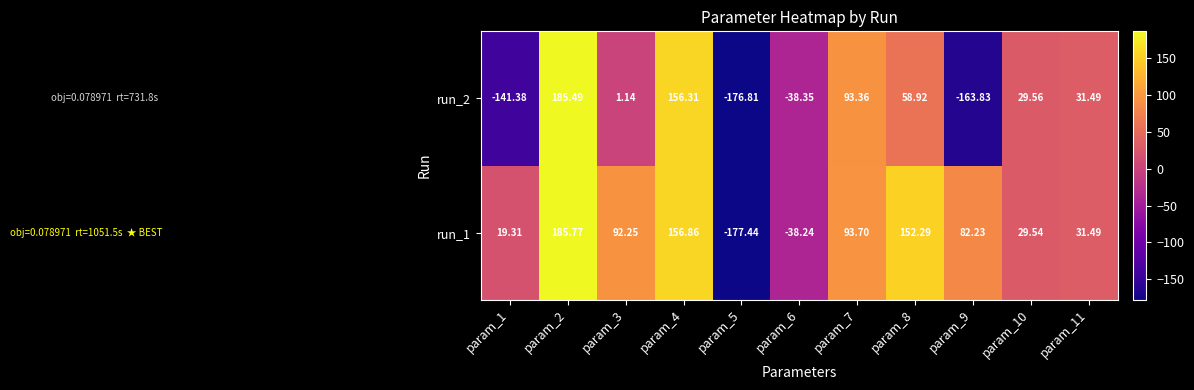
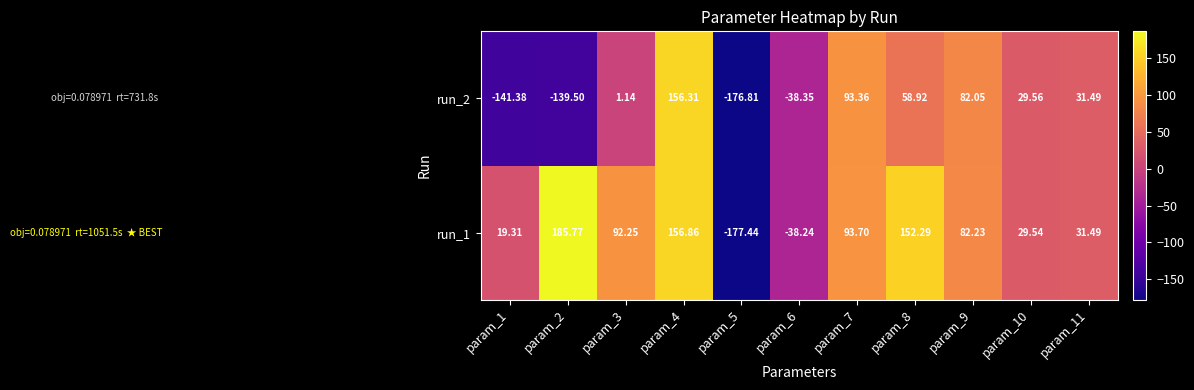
run_2, param_2: 185.49 -> -139.50
run_2, param_9: -163.83 -> 82.05
